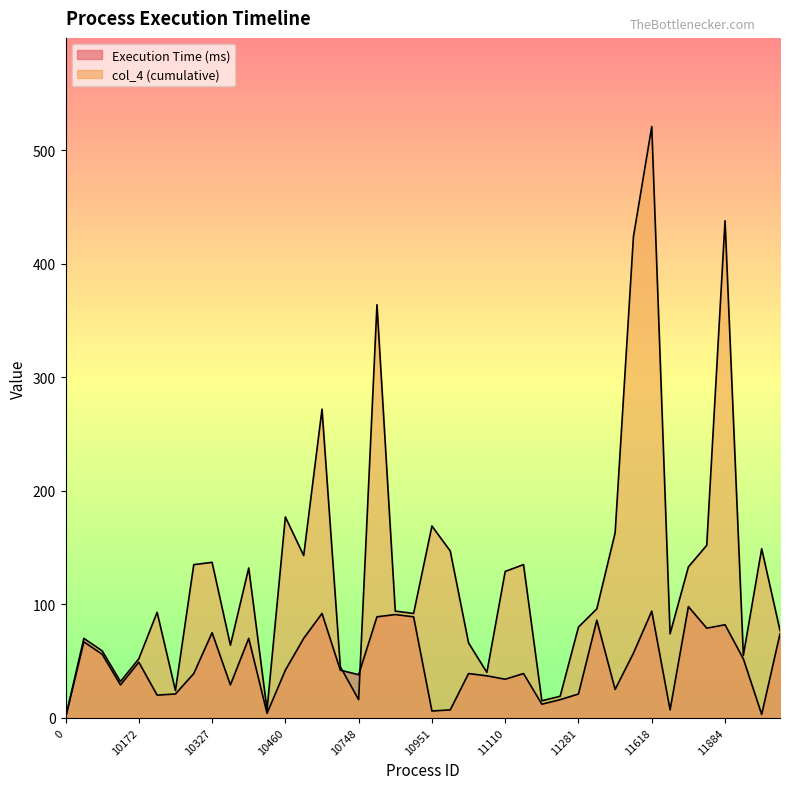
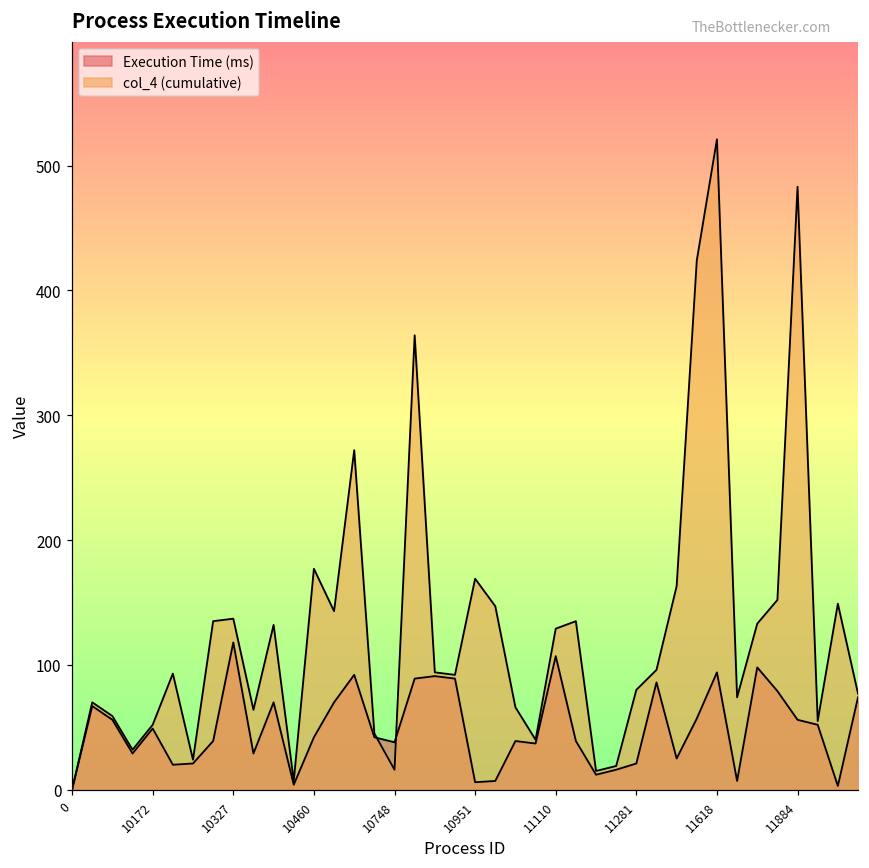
Execution Time (ms), 10327: 75 -> 118
Execution Time (ms), 11110: 34 -> 107
Execution Time (ms), 11884: 82 -> 56
col_4 (cumulative), 11884: 438 -> 483
